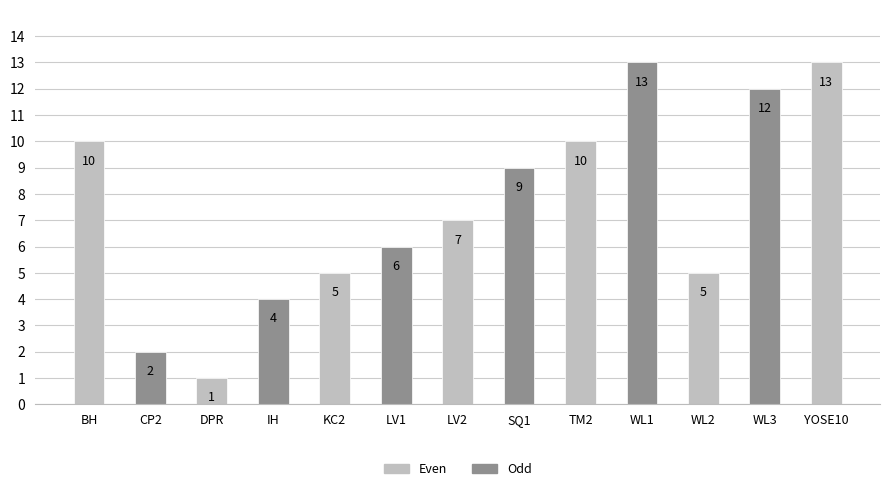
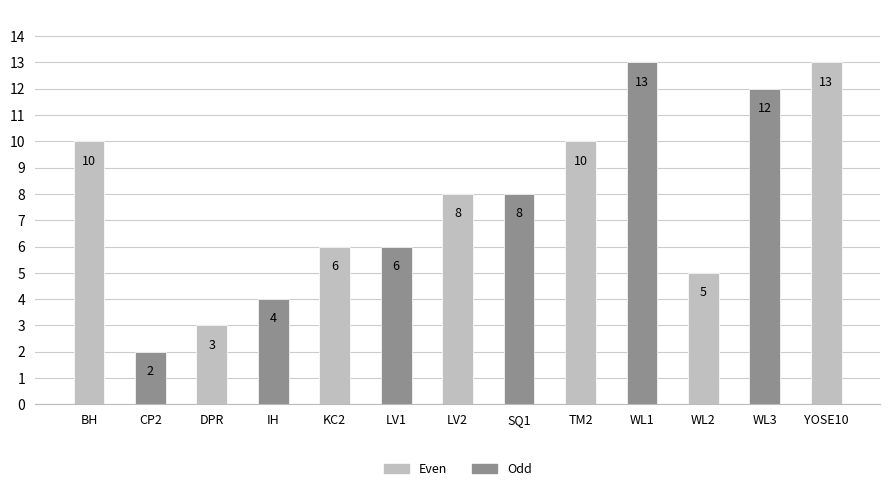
DPR: 1 -> 3
KC2: 5 -> 6
LV2: 7 -> 8
SQ1: 9 -> 8
